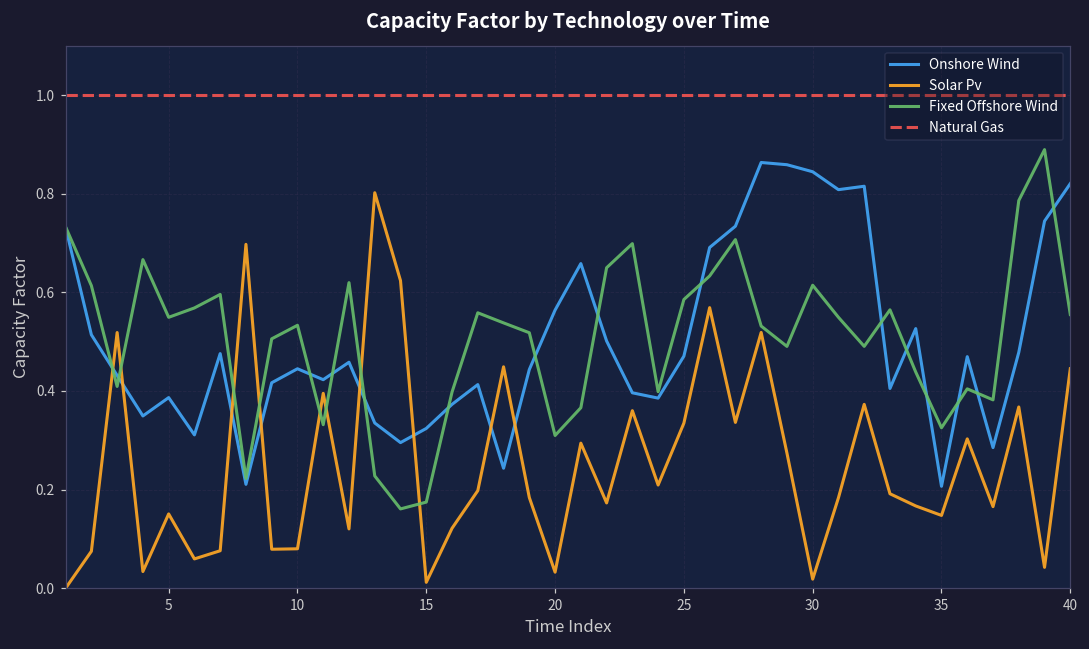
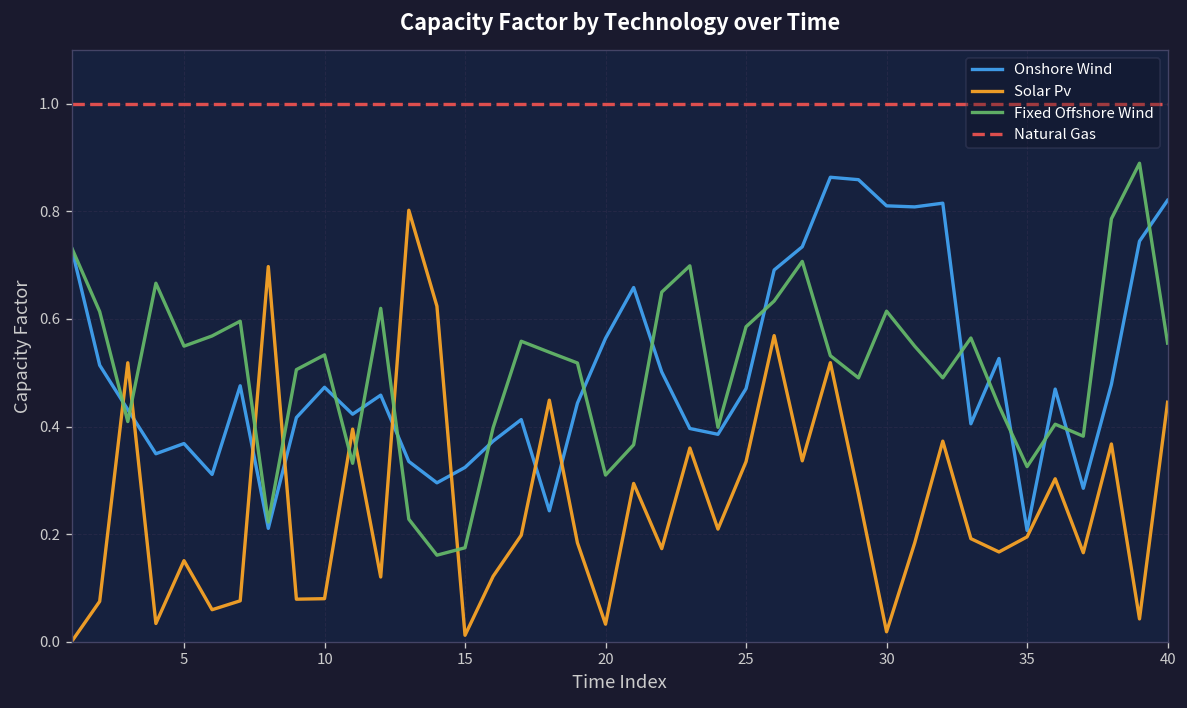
Onshore Wind, 5: 0.39 -> 0.37
Onshore Wind, 10: 0.45 -> 0.47
Onshore Wind, 30: 0.84 -> 0.81
Solar Pv, 35: 0.15 -> 0.19
